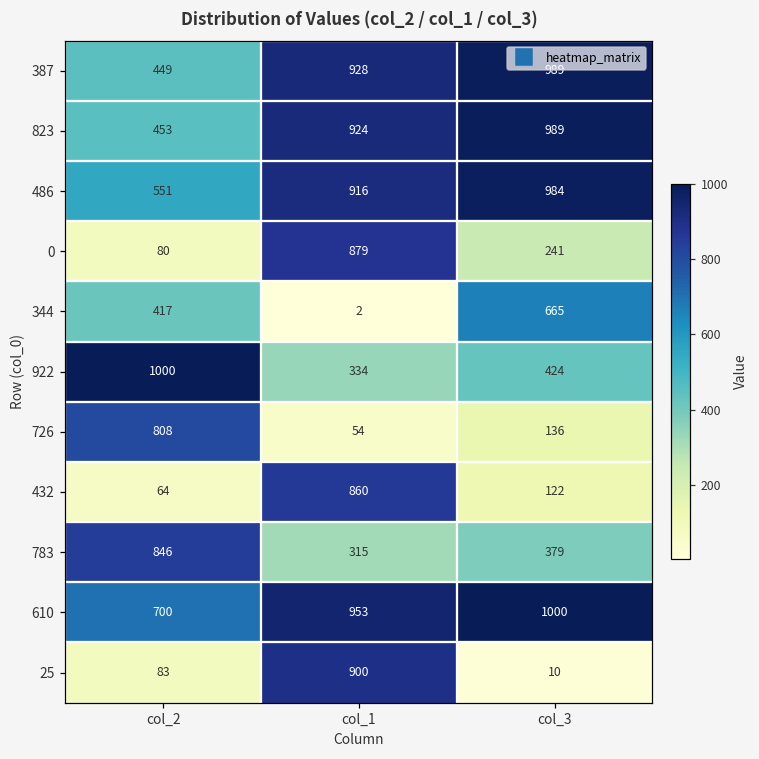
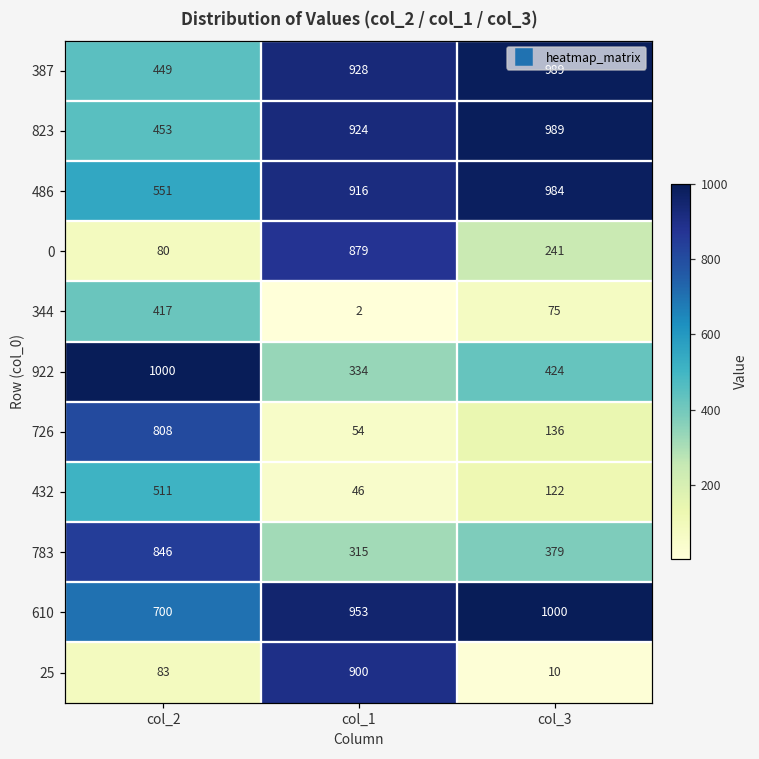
344, col_3: 665 -> 75
432, col_2: 64 -> 511
432, col_1: 860 -> 46
